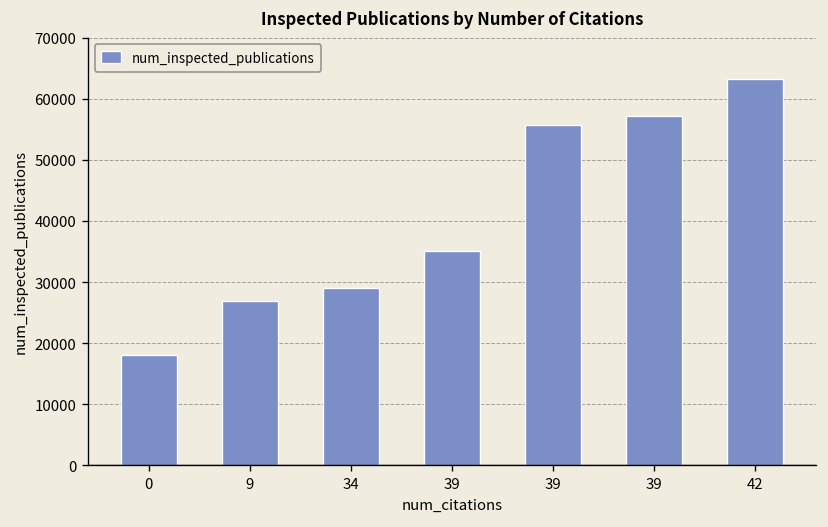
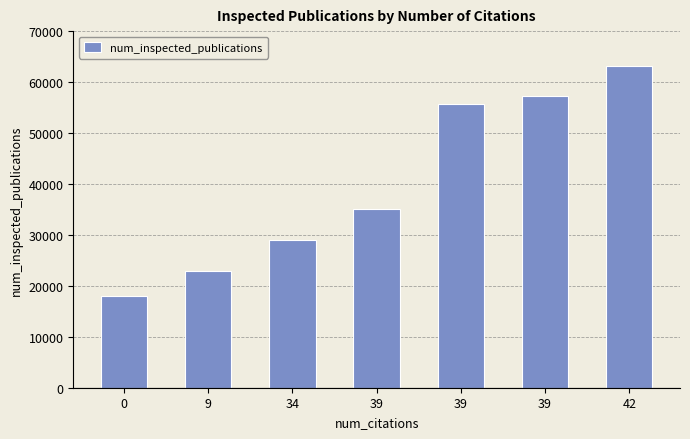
9: 27000 -> 23000
